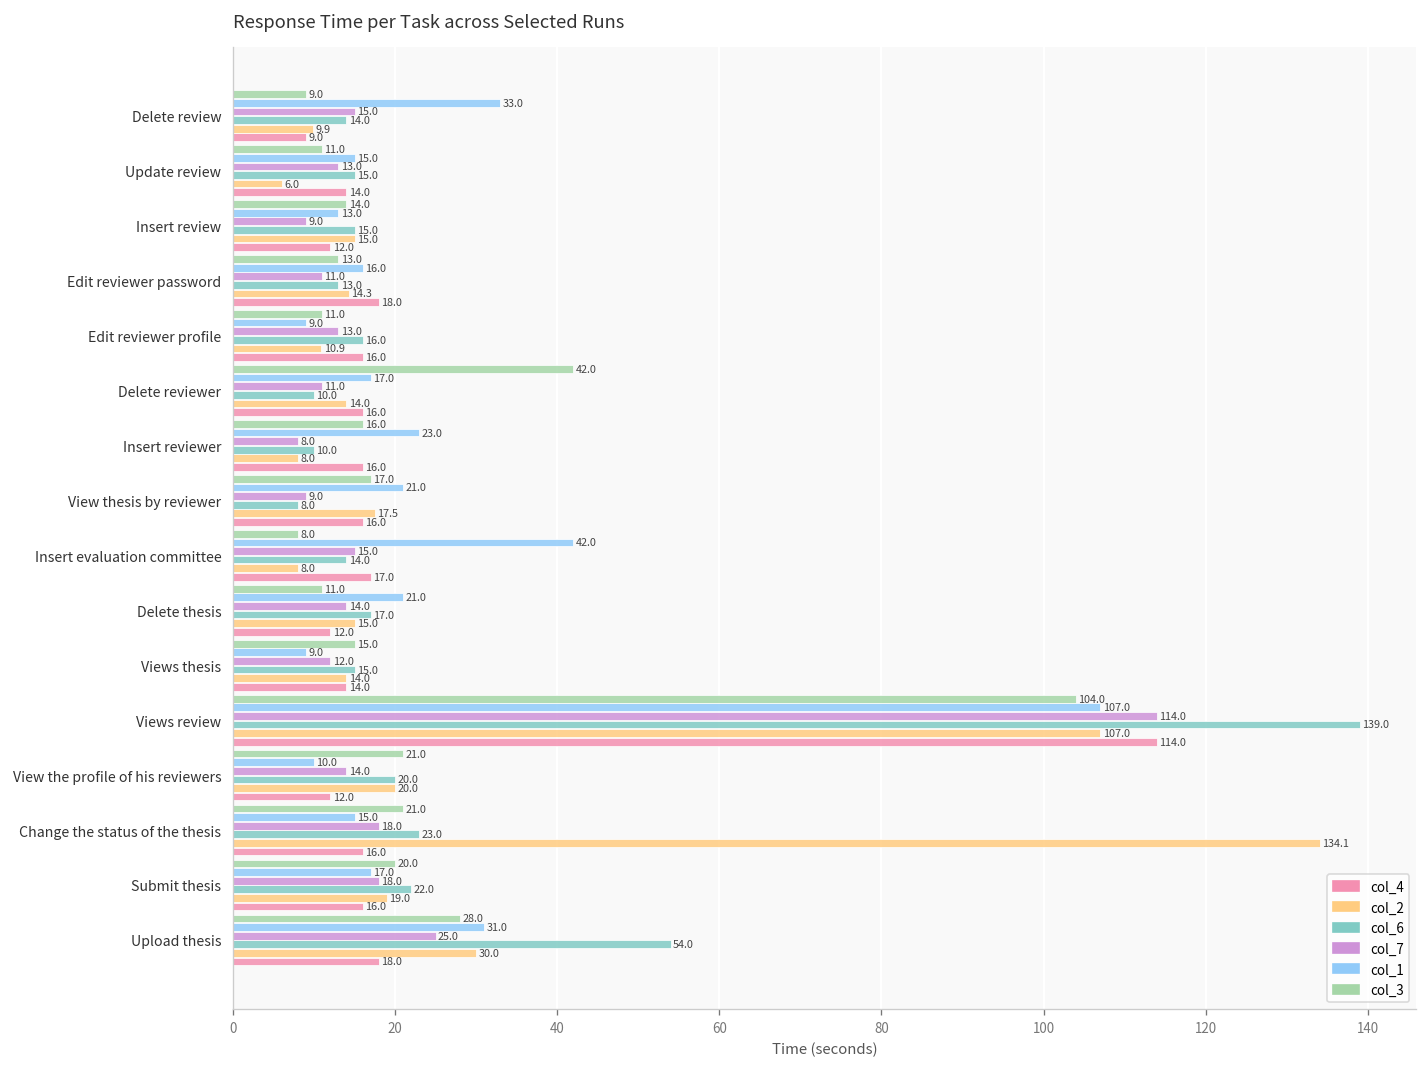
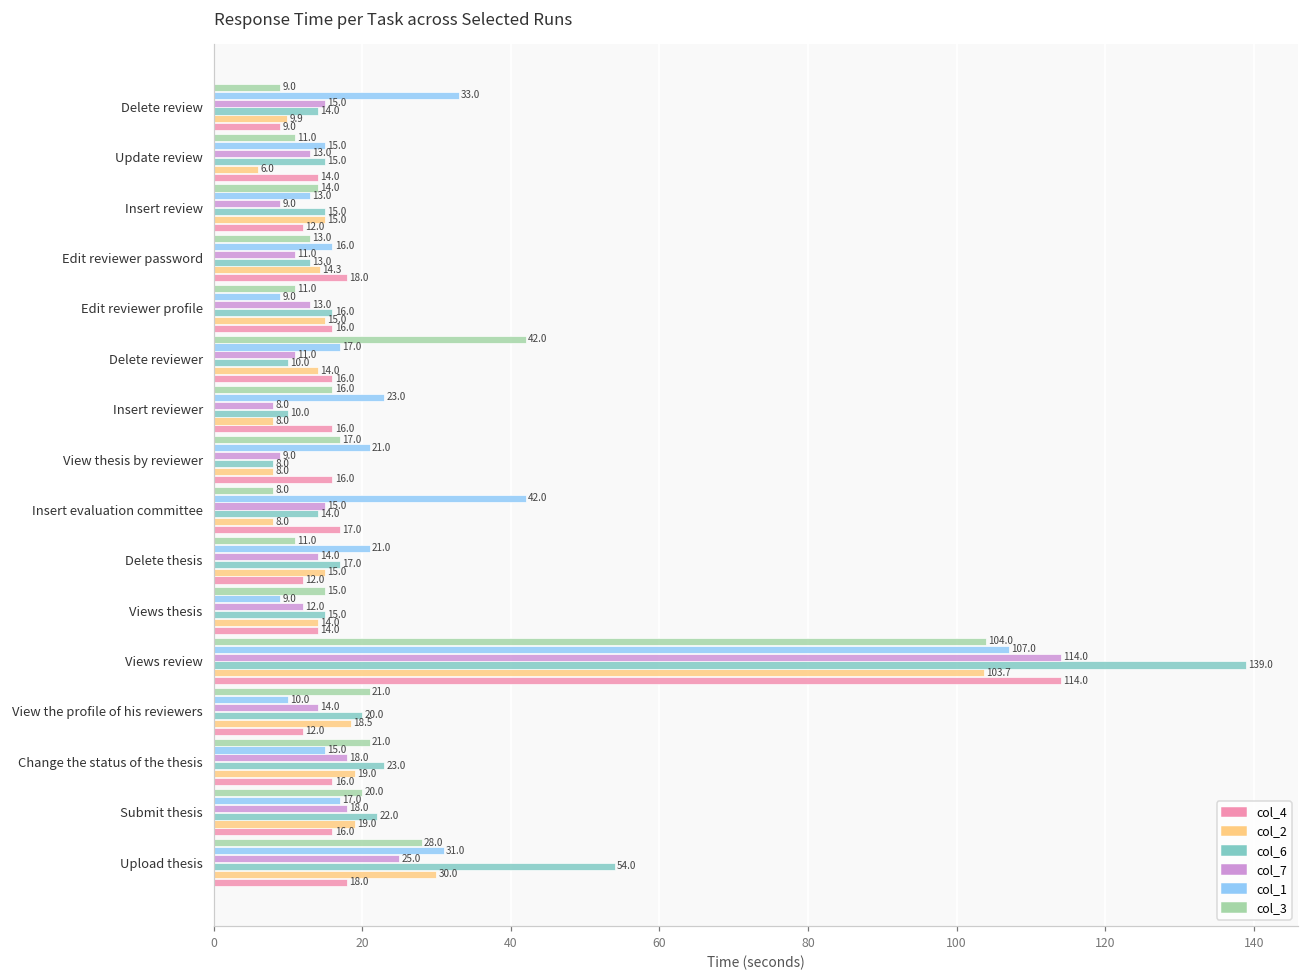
col_2, Edit reviewer profile: 10.9 -> 15.0
col_2, View thesis by reviewer: 17.5 -> 8.0
col_2, Views review: 107.0 -> 103.7
col_2, View the profile of his reviewers: 20.0 -> 18.5
col_2, Change the status of the thesis: 134.1 -> 19.0
